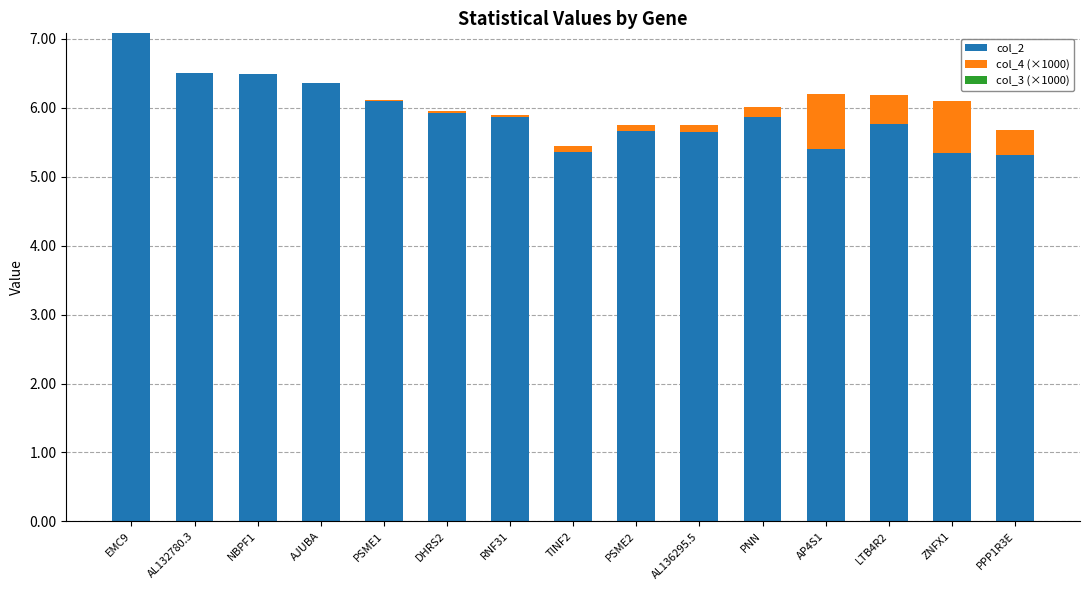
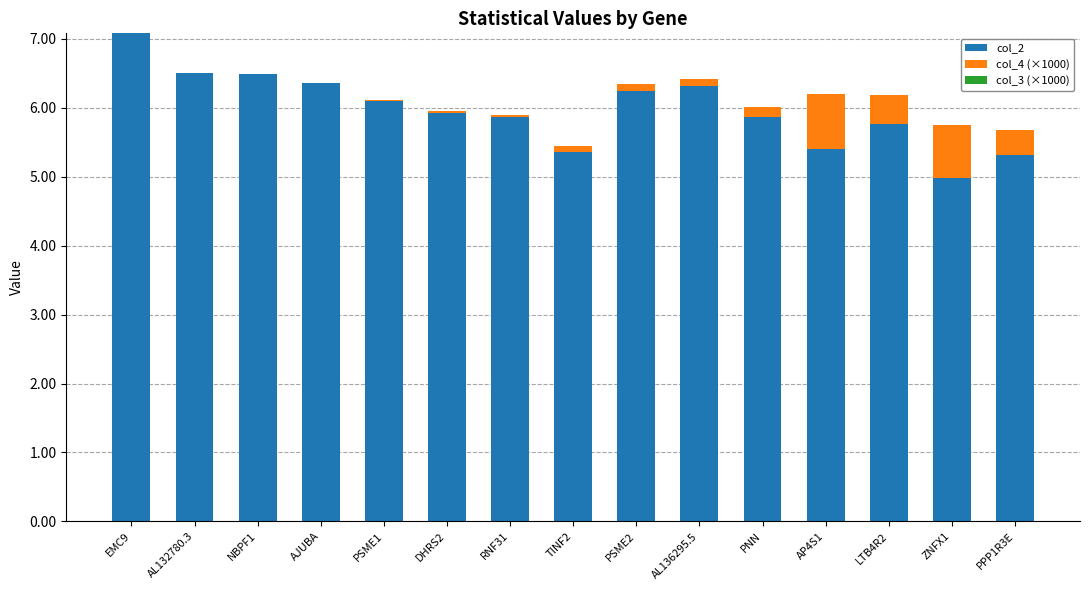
col_2, PSME2: 5.7 -> 6.2
col_2, AL136295.5: 5.7 -> 6.3
col_2, ZNFX1: 5.3 -> 5.0
